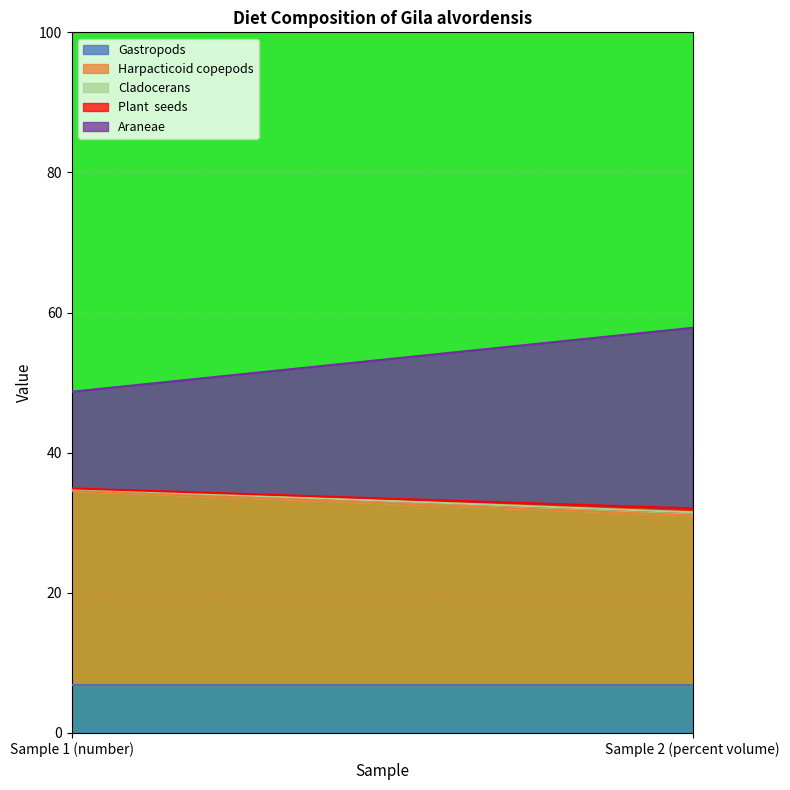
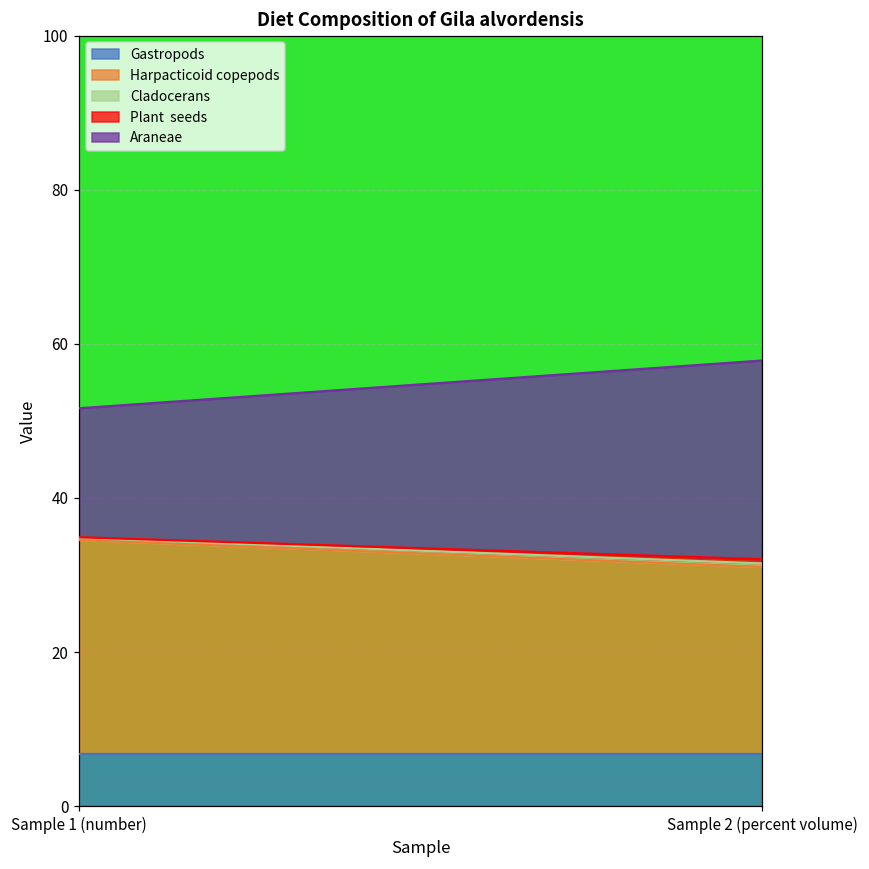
Araneae, Sample 1 (number): 14 -> 17
